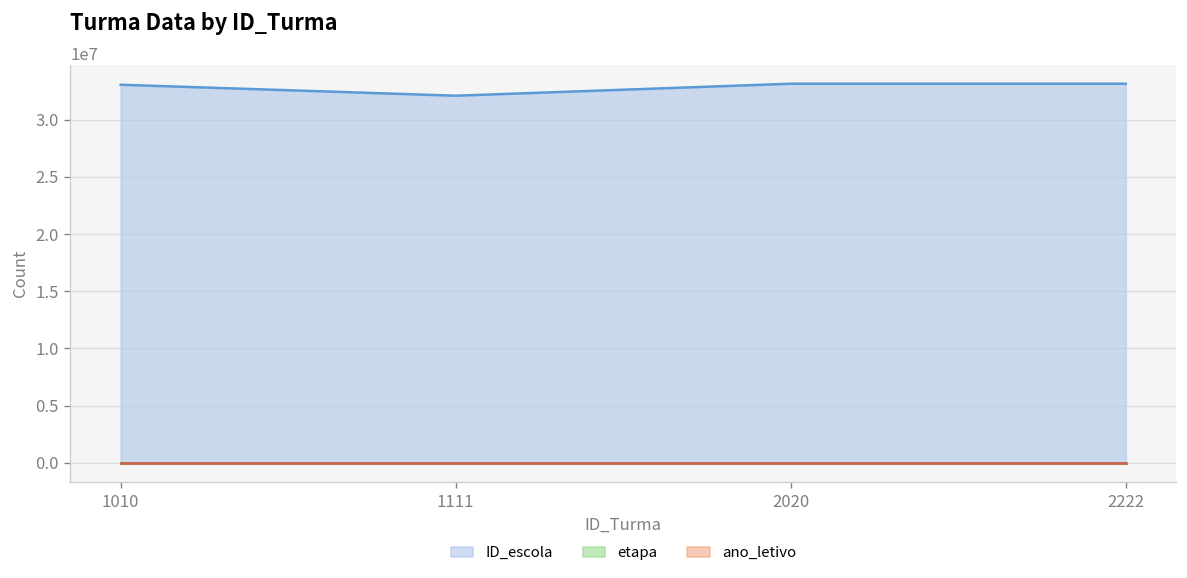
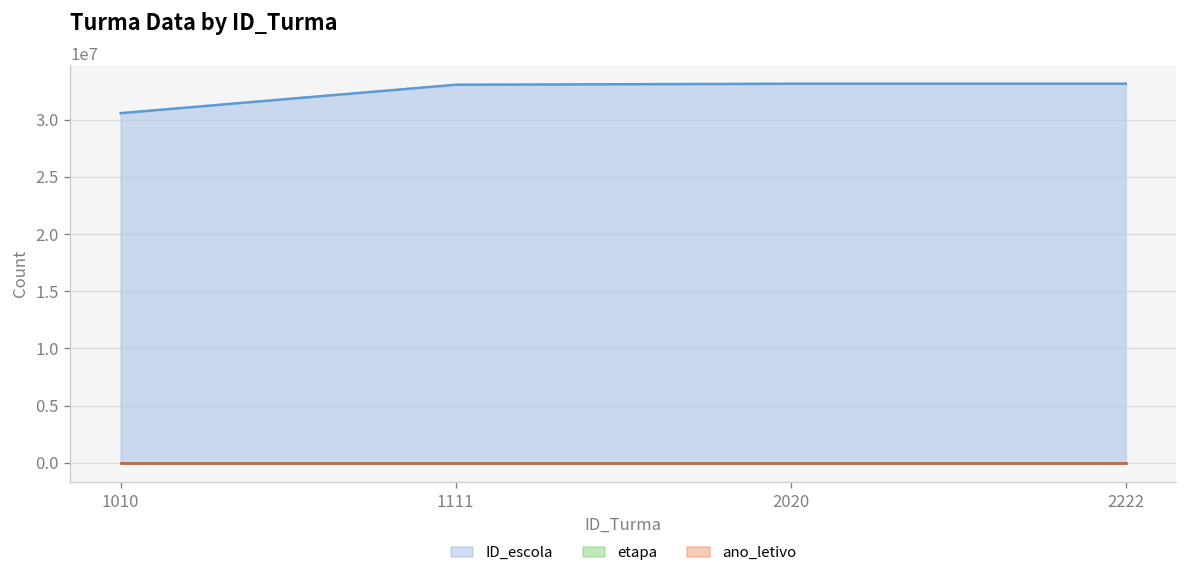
ID_escola, 1010: 33000000 -> 31000000
ID_escola, 1111: 32000000 -> 33000000
